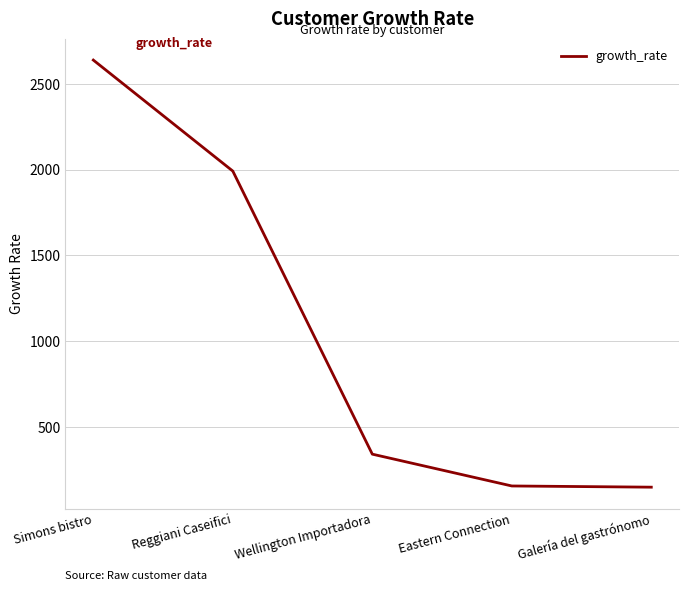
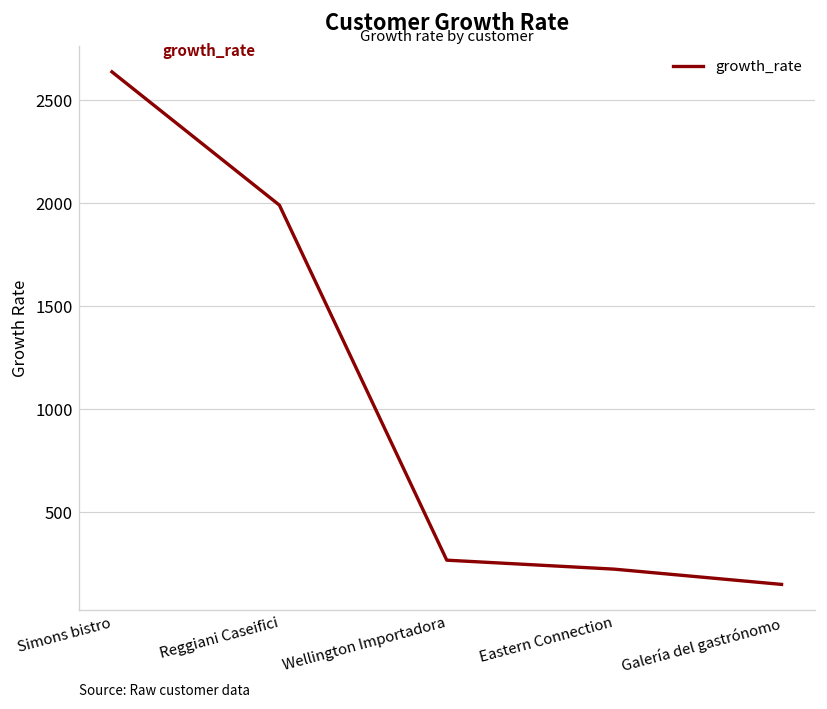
Wellington Importadora: 340 -> 270
Eastern Connection: 160 -> 220
